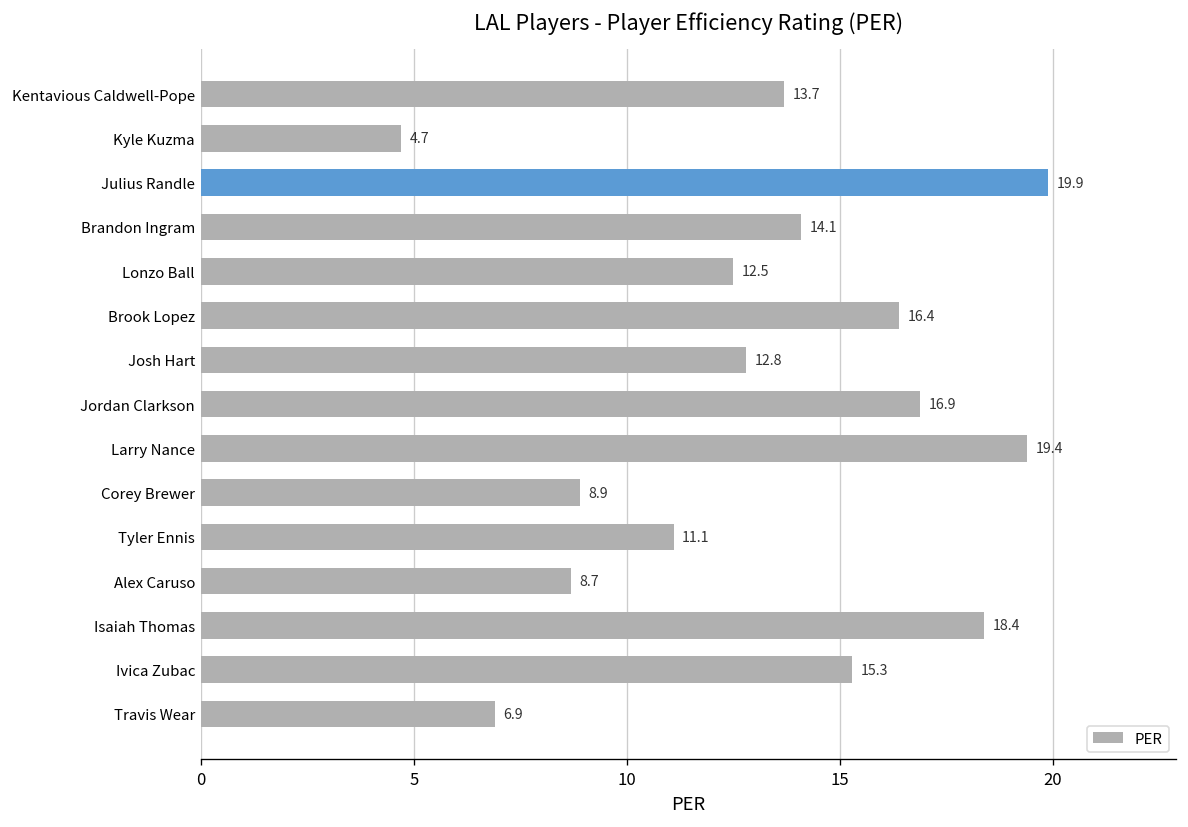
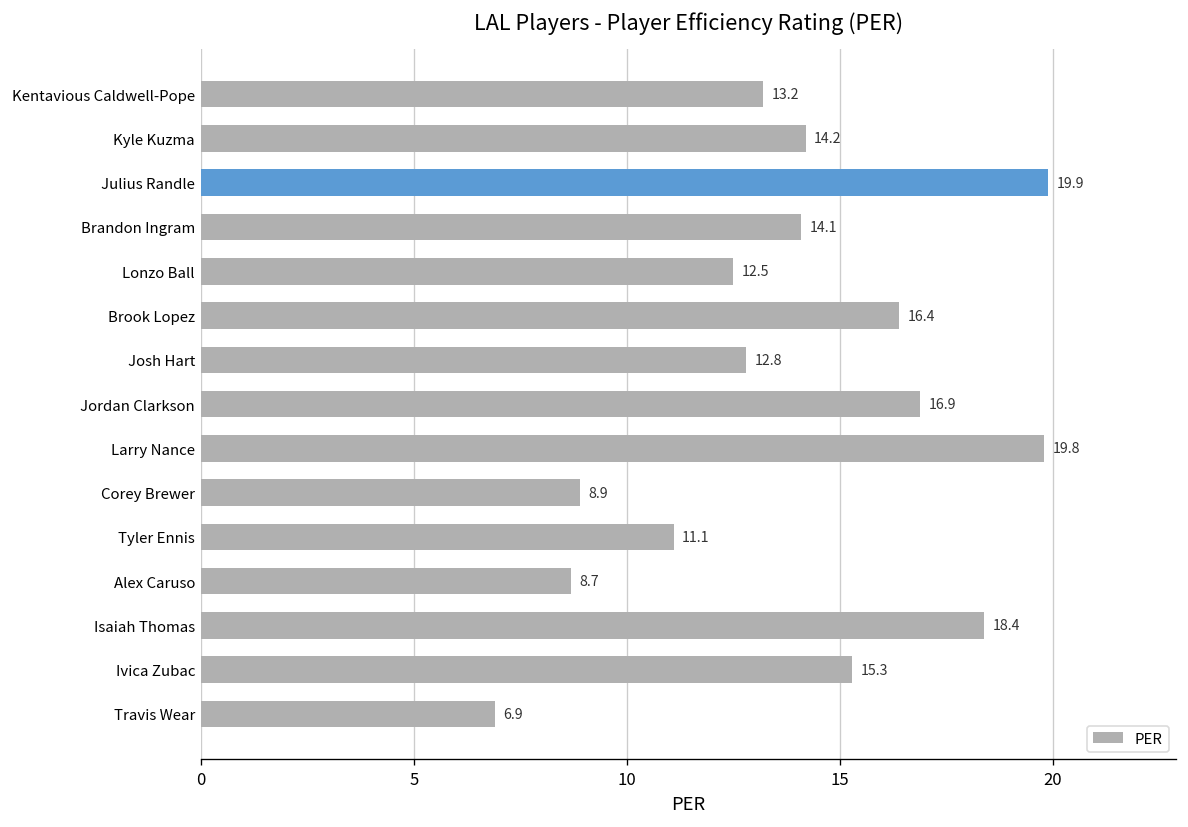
Kentavious Caldwell-Pope: 13.7 -> 13.2
Kyle Kuzma: 4.7 -> 14.2
Larry Nance: 19.4 -> 19.8
